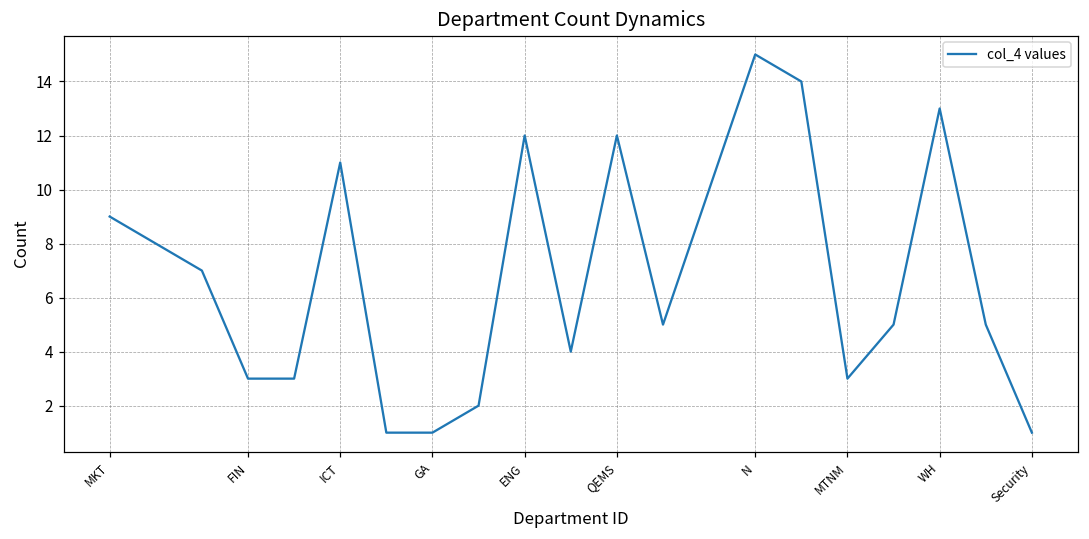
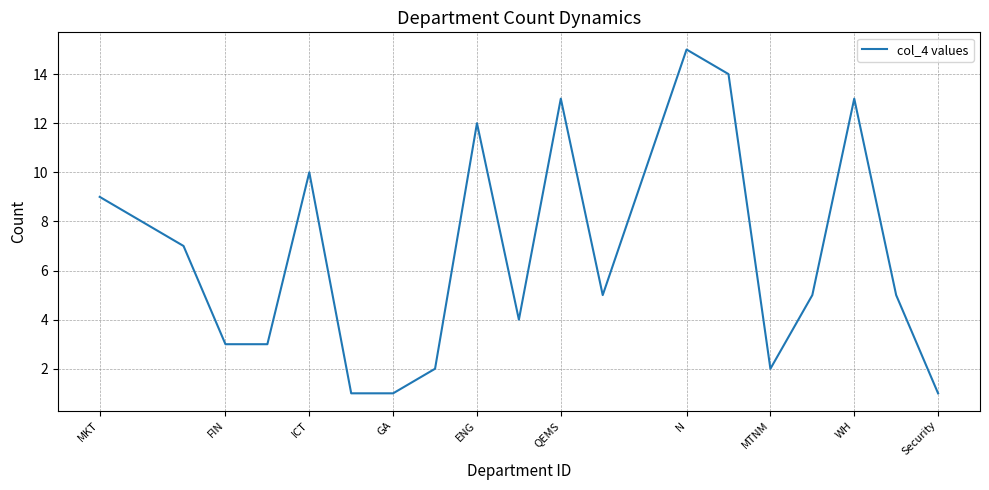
ICT: 11 -> 10
QEMS: 12 -> 13
MTNM: 3 -> 2
